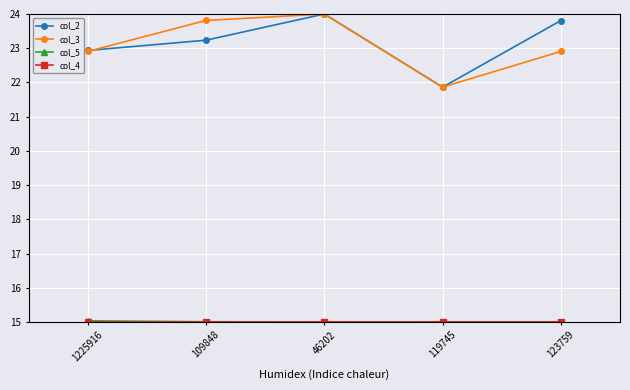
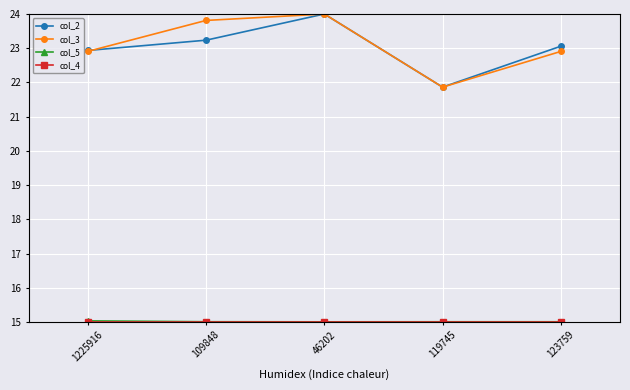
col_2, 123759: 23.8 -> 23.1
